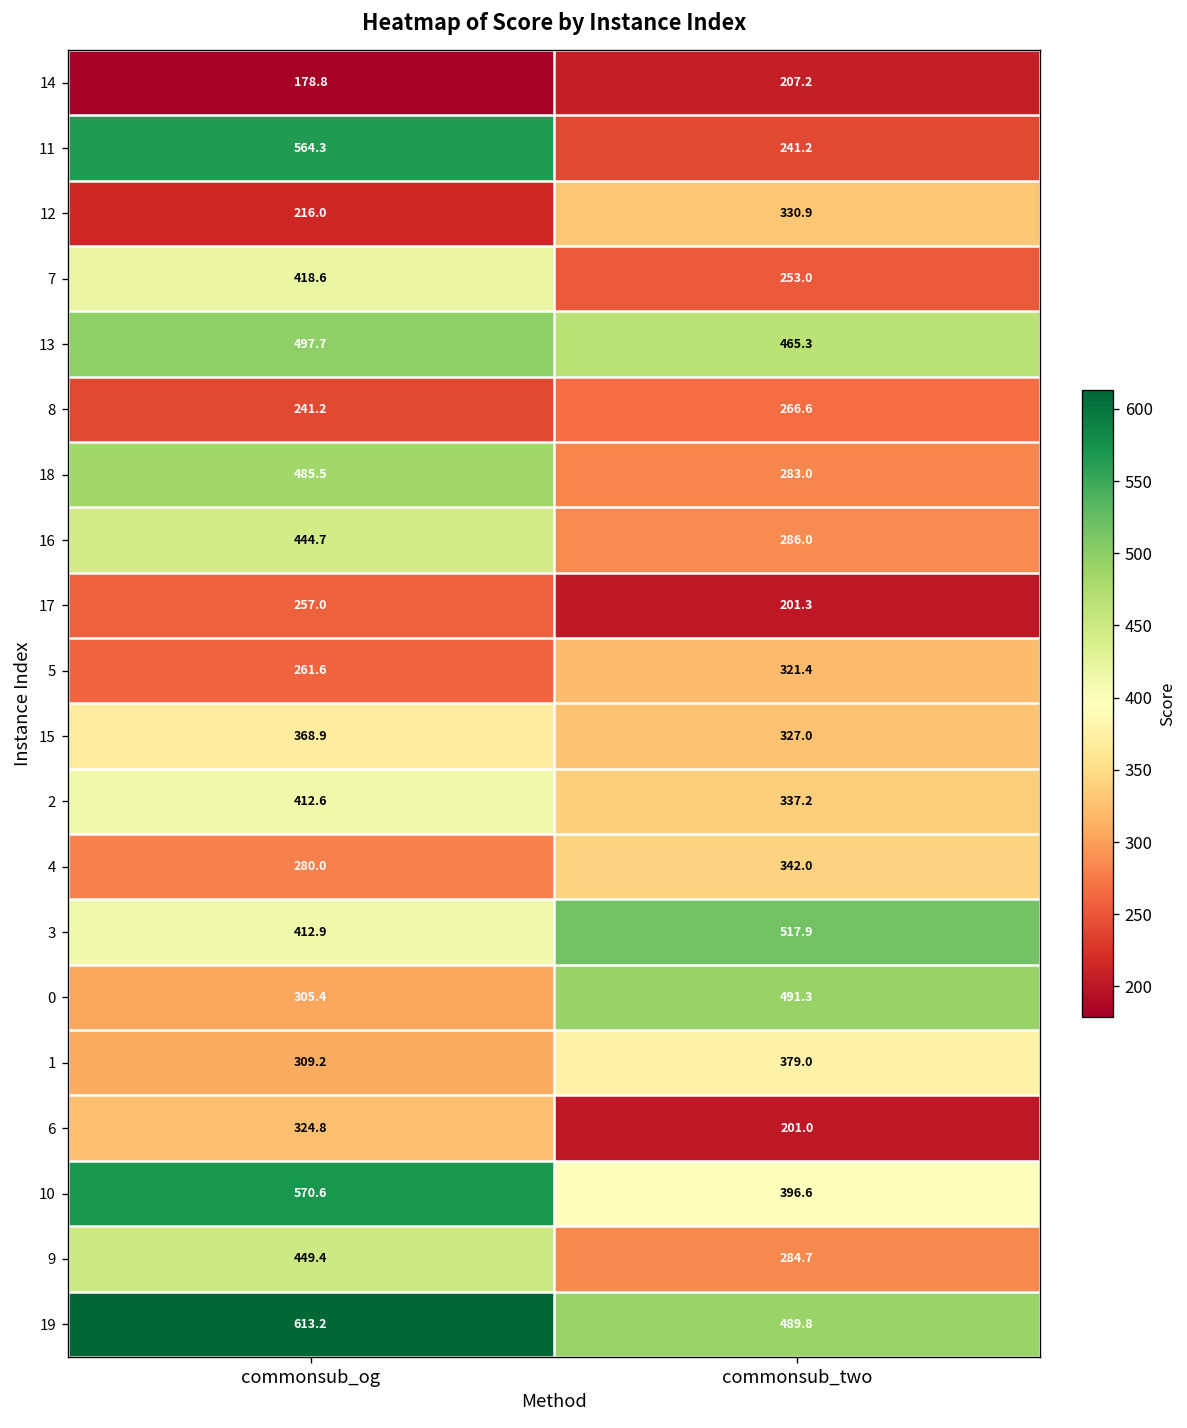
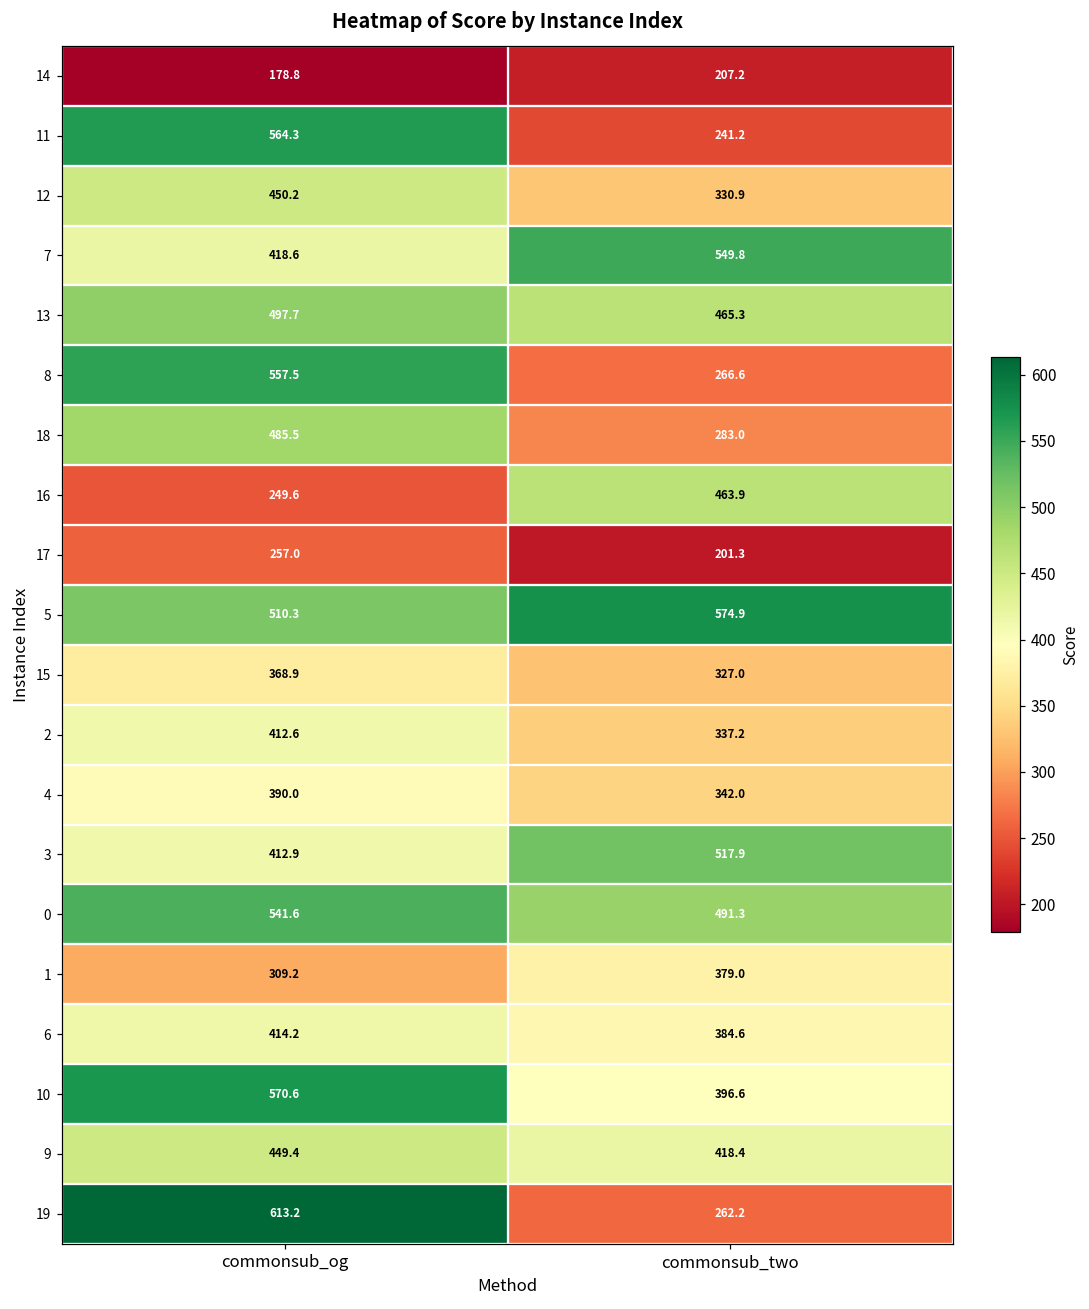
12, commonsub_og: 216.0 -> 450.2
7, commonsub_two: 253.0 -> 549.8
8, commonsub_og: 241.2 -> 557.5
16, commonsub_og: 444.7 -> 249.6
16, commonsub_two: 286.0 -> 463.9
5, commonsub_og: 261.6 -> 510.3
5, commonsub_two: 321.4 -> 574.9
4, commonsub_og: 280.0 -> 390.0
0, commonsub_og: 305.4 -> 541.6
6, commonsub_og: 324.8 -> 414.2
6, commonsub_two: 201.0 -> 384.6
9, commonsub_two: 284.7 -> 418.4
19, commonsub_two: 489.8 -> 262.2
